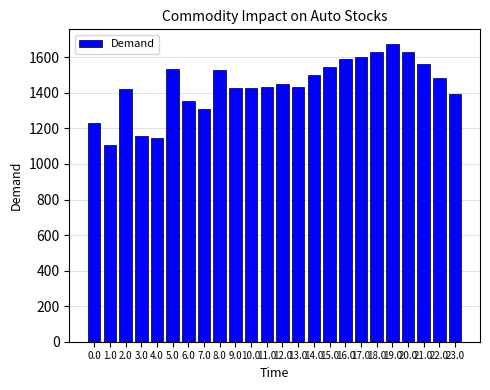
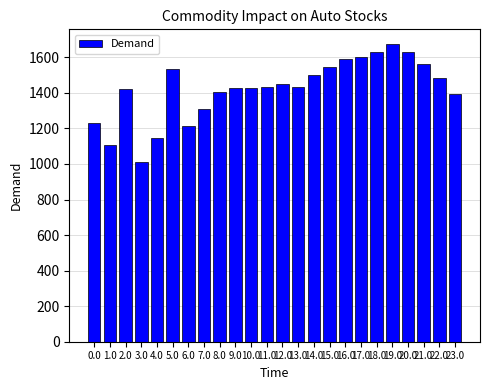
3.0: 1160 -> 1010
6.0: 1350 -> 1220
8.0: 1530 -> 1410
